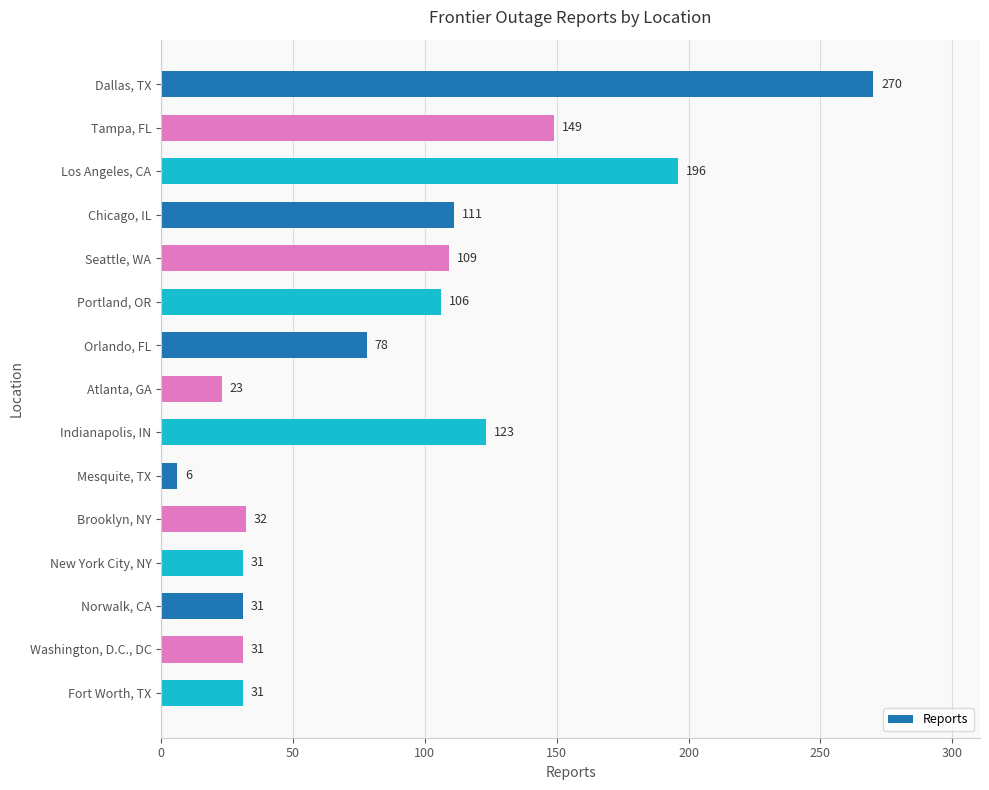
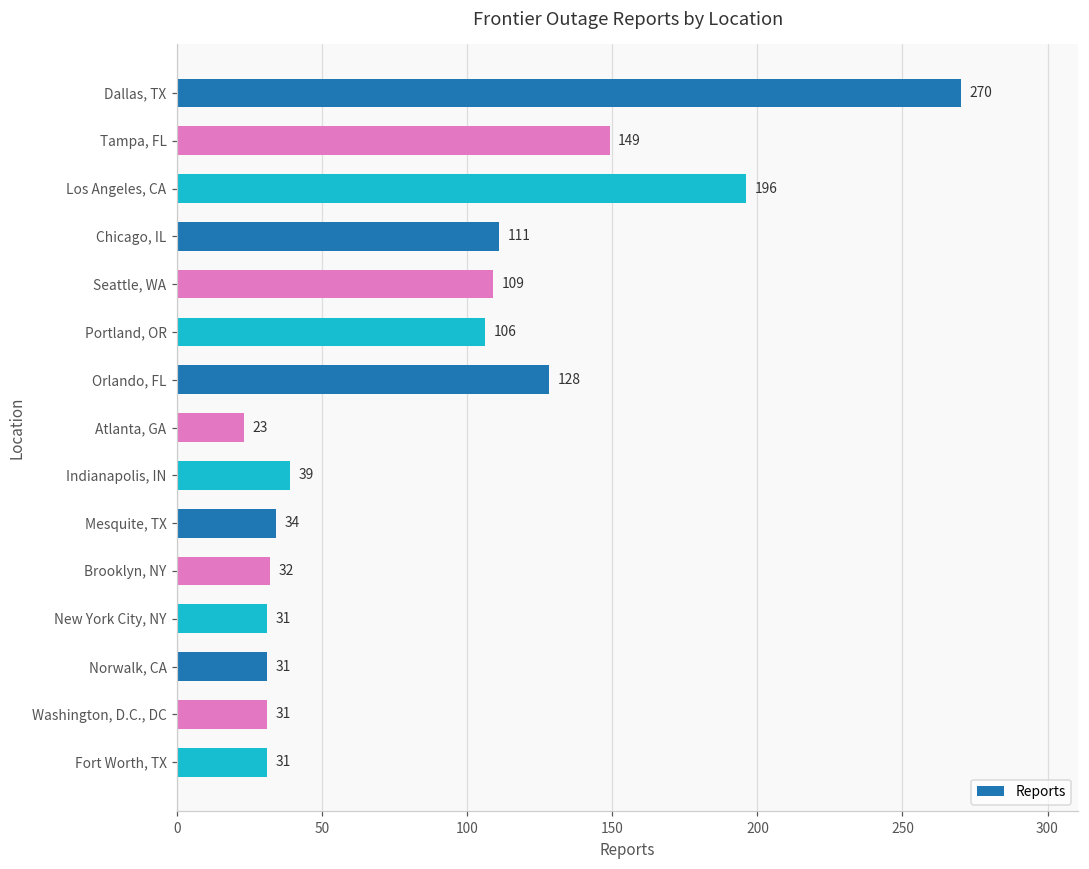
Orlando, FL: 78 -> 128
Indianapolis, IN: 123 -> 39
Mesquite, TX: 6 -> 34
